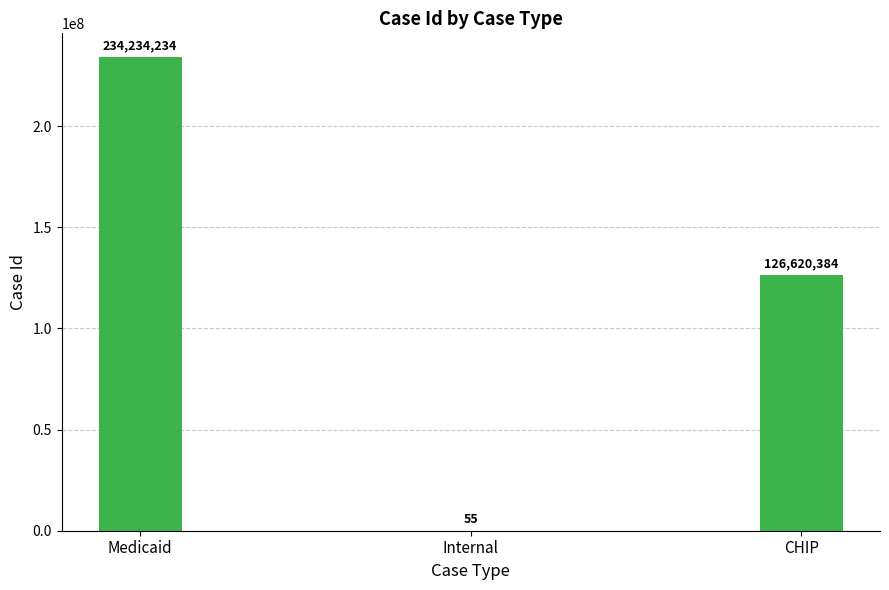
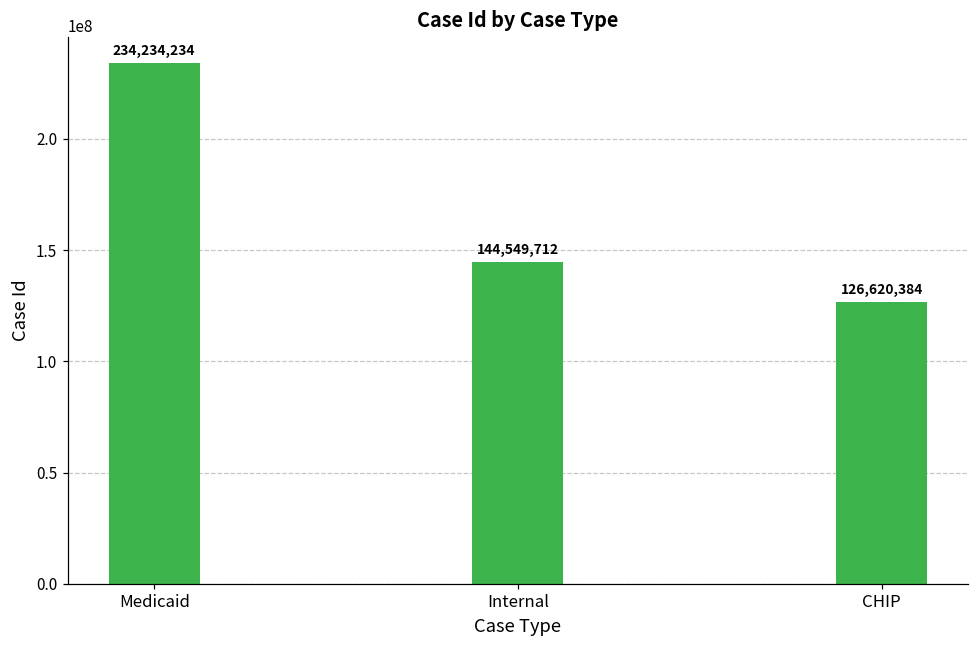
Internal: 55 -> 144,549,712
